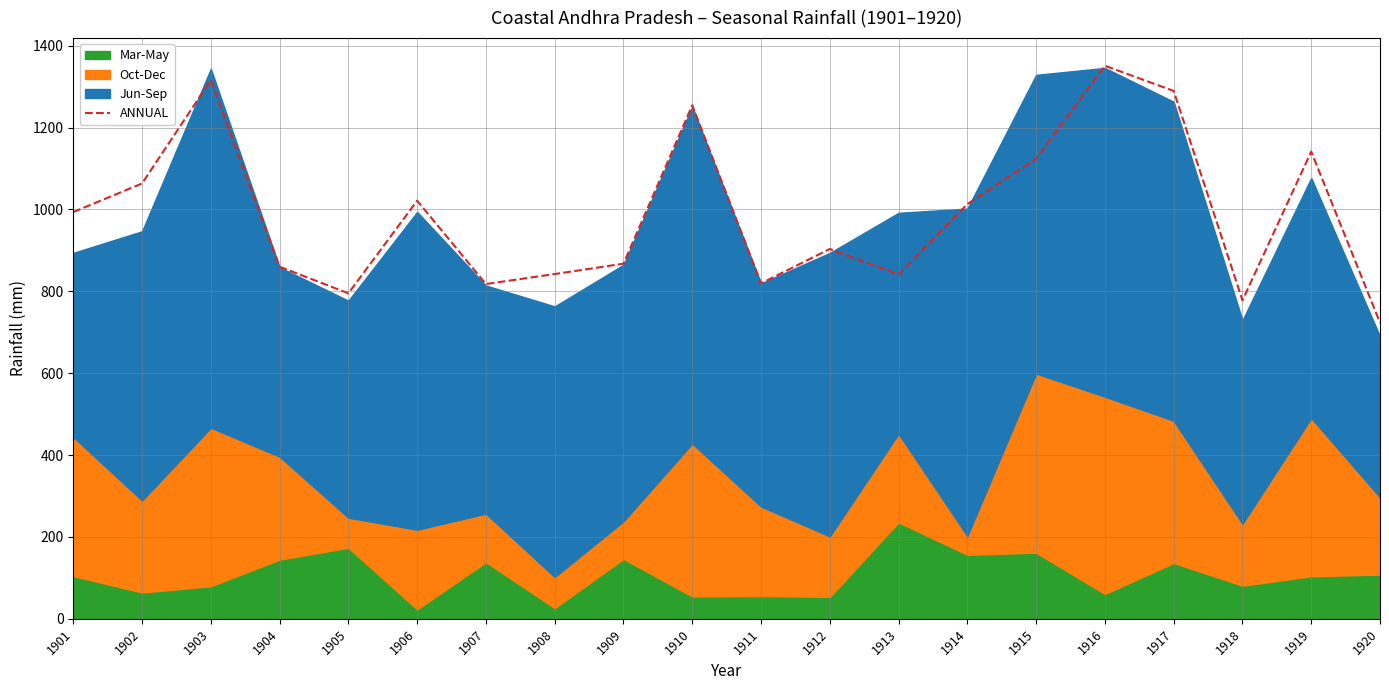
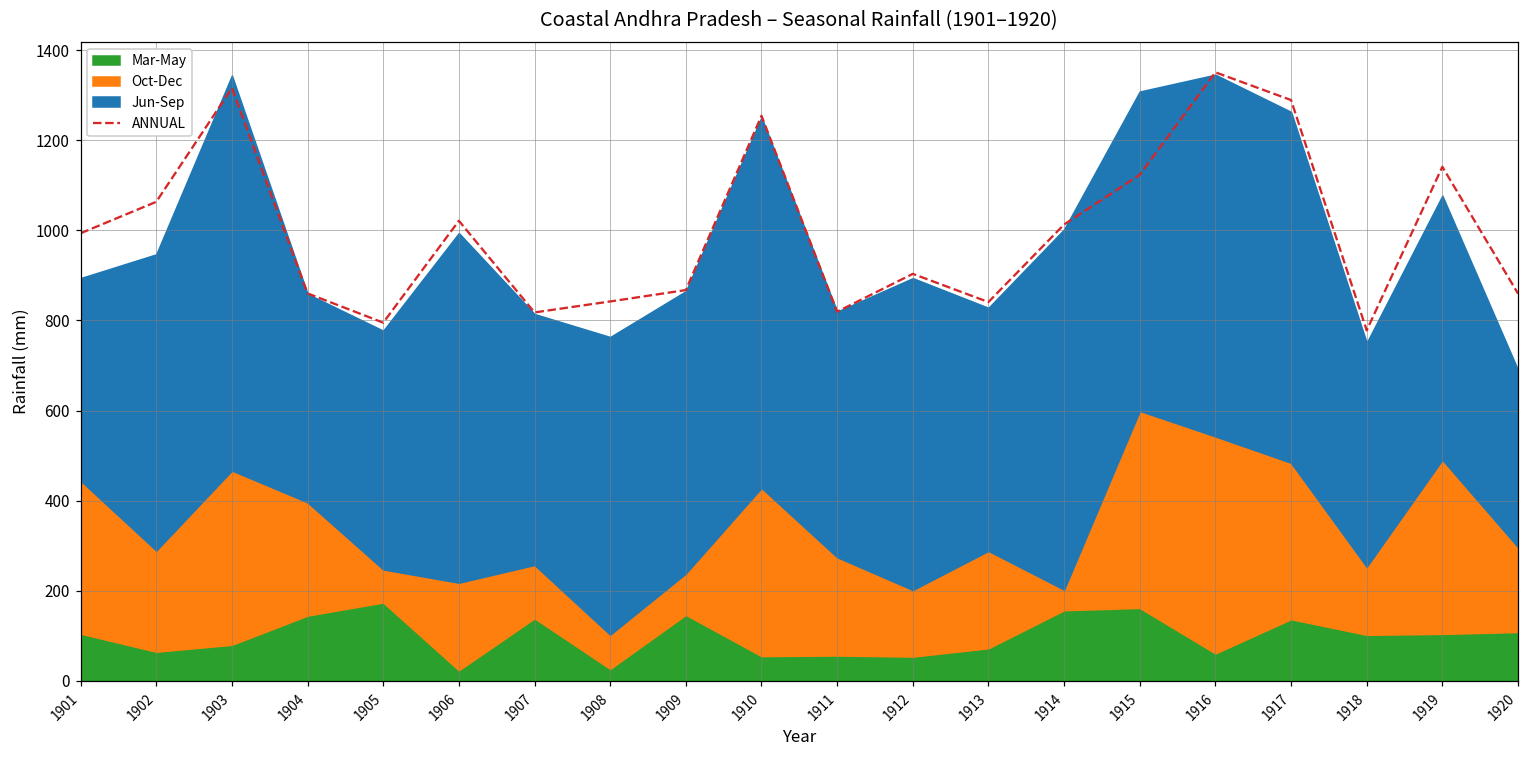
Mar-May, 1913: 240 -> 70
Jun-Sep, 1915: 730 -> 710
Mar-May, 1918: 80 -> 100
ANNUAL, 1920: 720 -> 860
